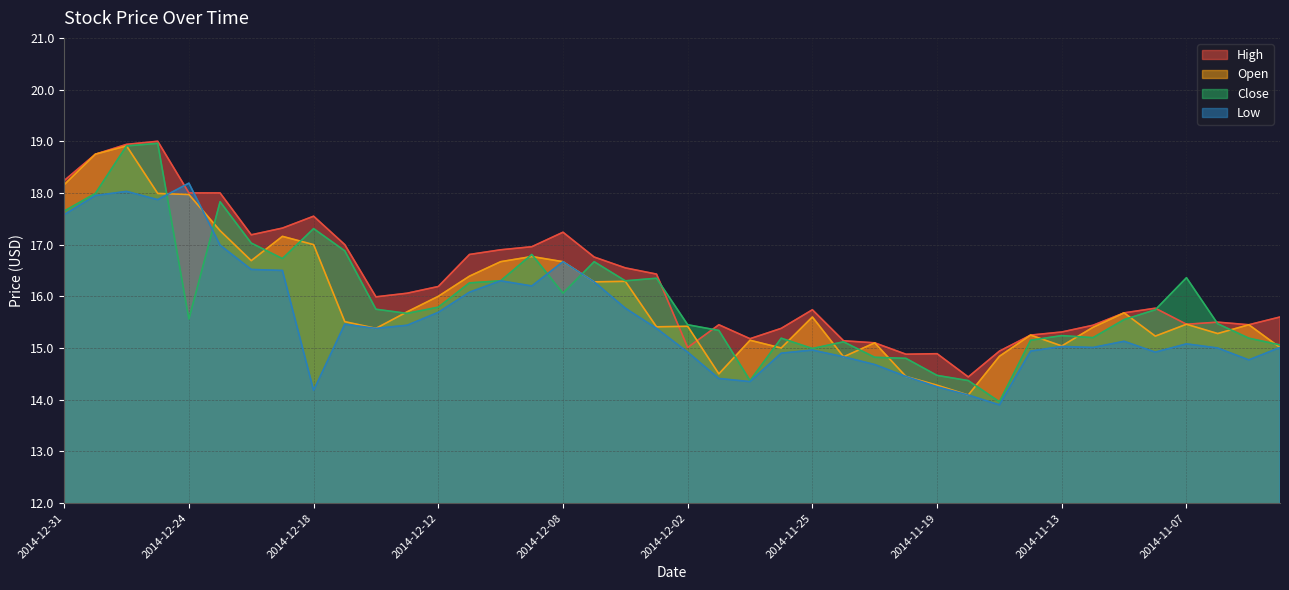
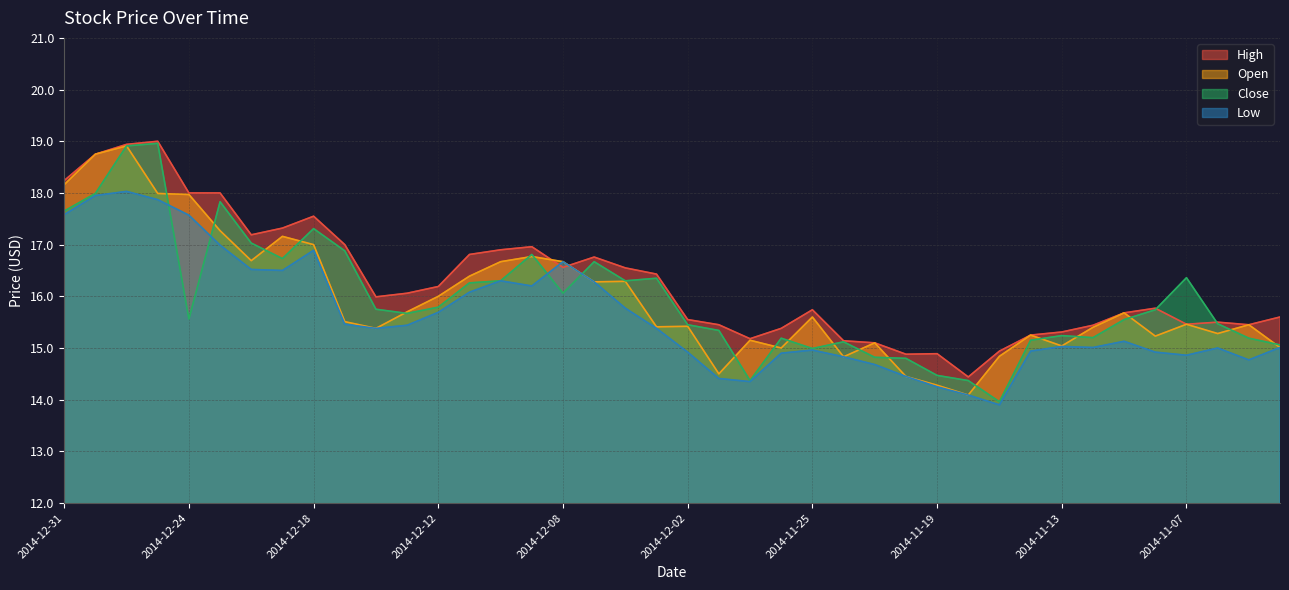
Low, 2014-12-24: 18.2 -> 17.6
Low, 2014-12-18: 14.2 -> 16.9
High, 2014-12-08: 17.2 -> 16.6
High, 2014-12-02: 15.0 -> 15.6
Low, 2014-11-07: 15.1 -> 14.9
